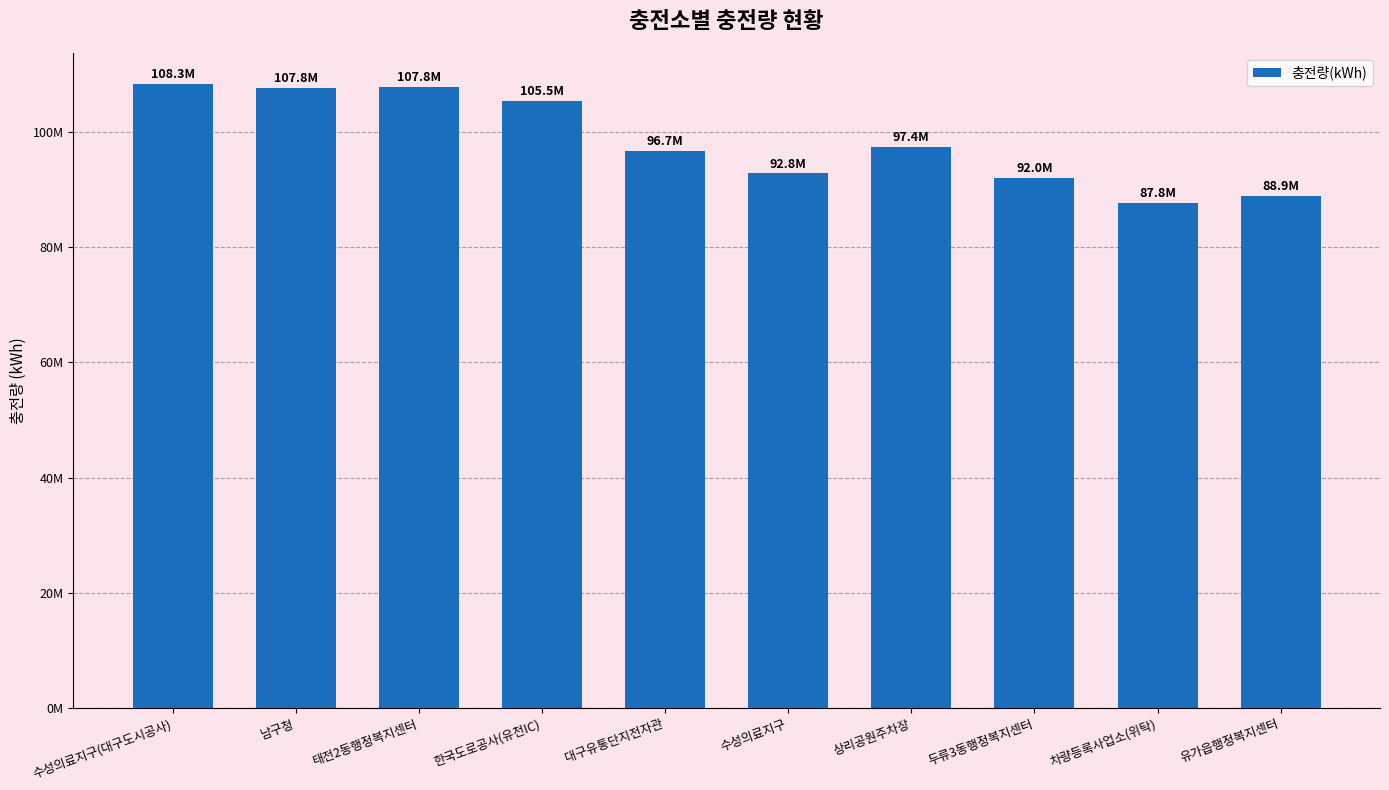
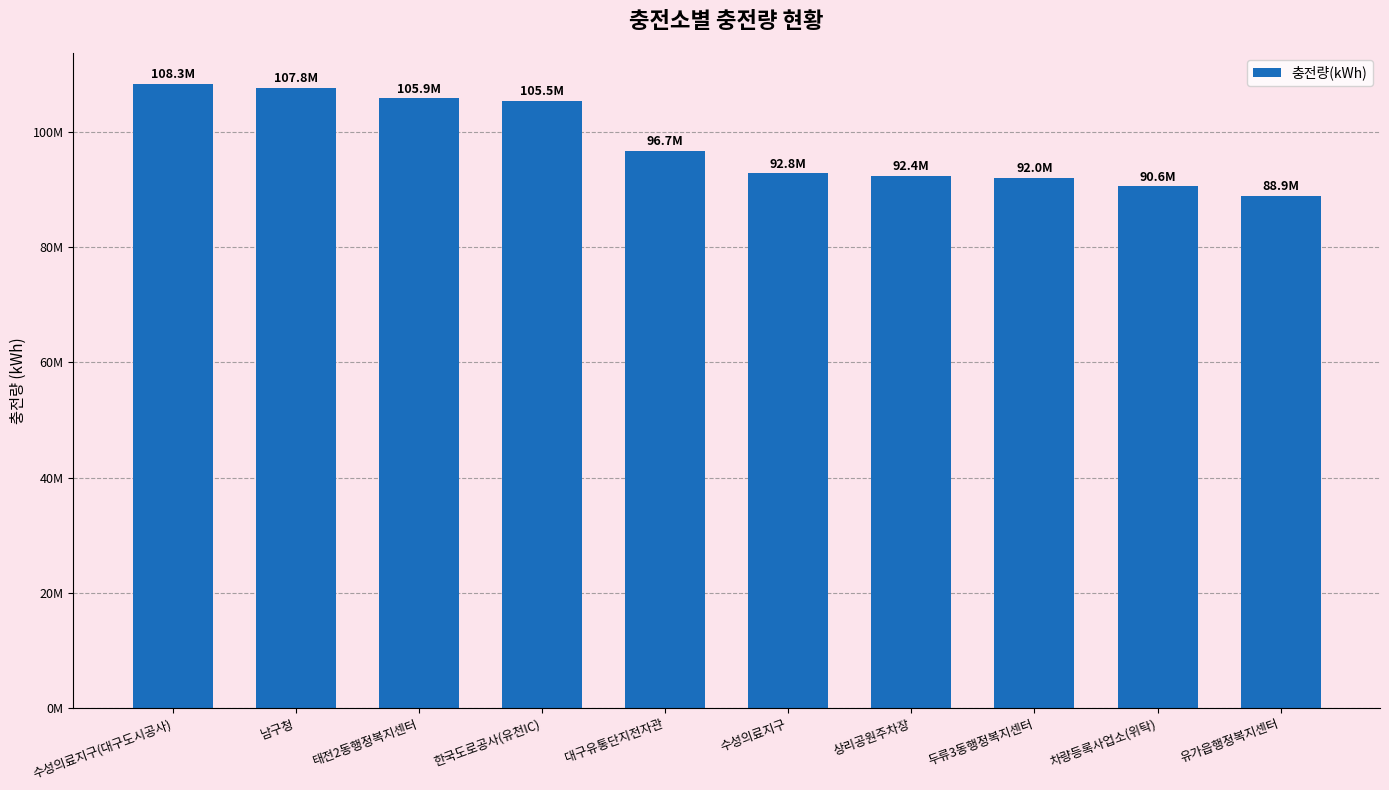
태전2동행정복지센터: 107.8M -> 105.9M
상리공원주차장: 97.4M -> 92.4M
차량등록사업소(위탁): 87.8M -> 90.6M
